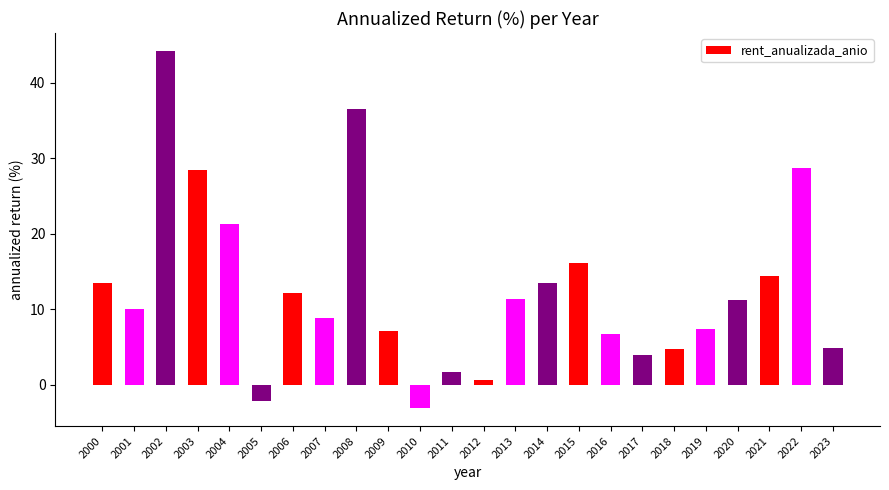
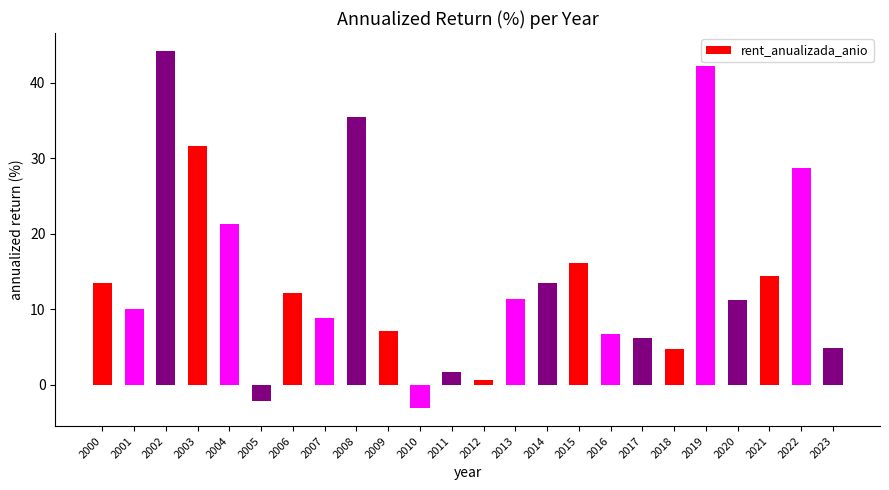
2003: 28 -> 32
2008: 37 -> 35
2017: 4 -> 6
2019: 7 -> 42
